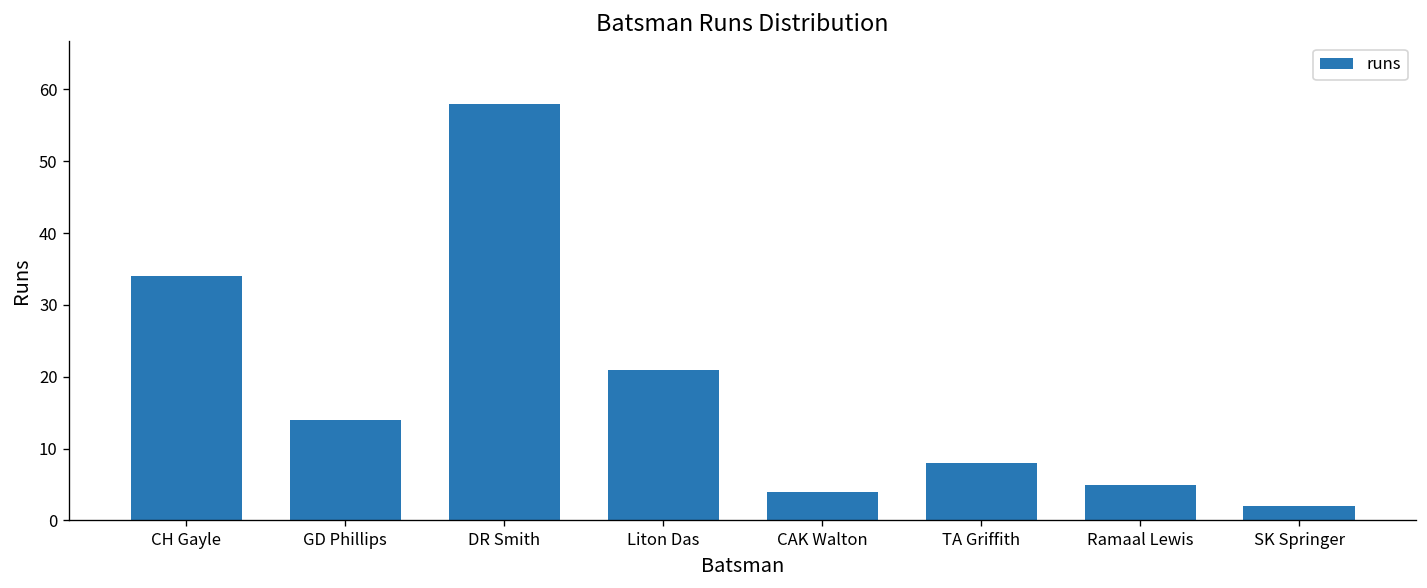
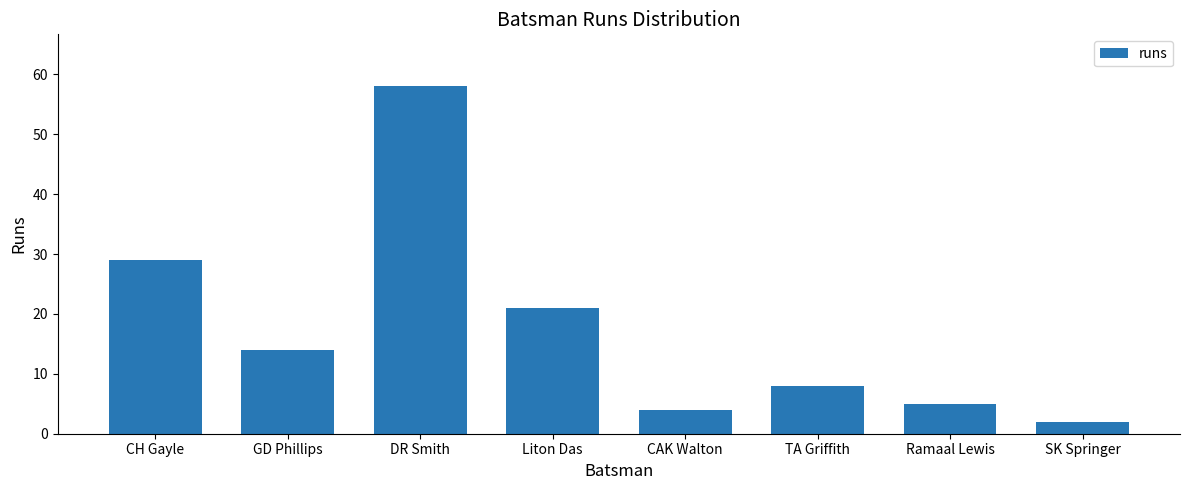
CH Gayle: 34 -> 29
